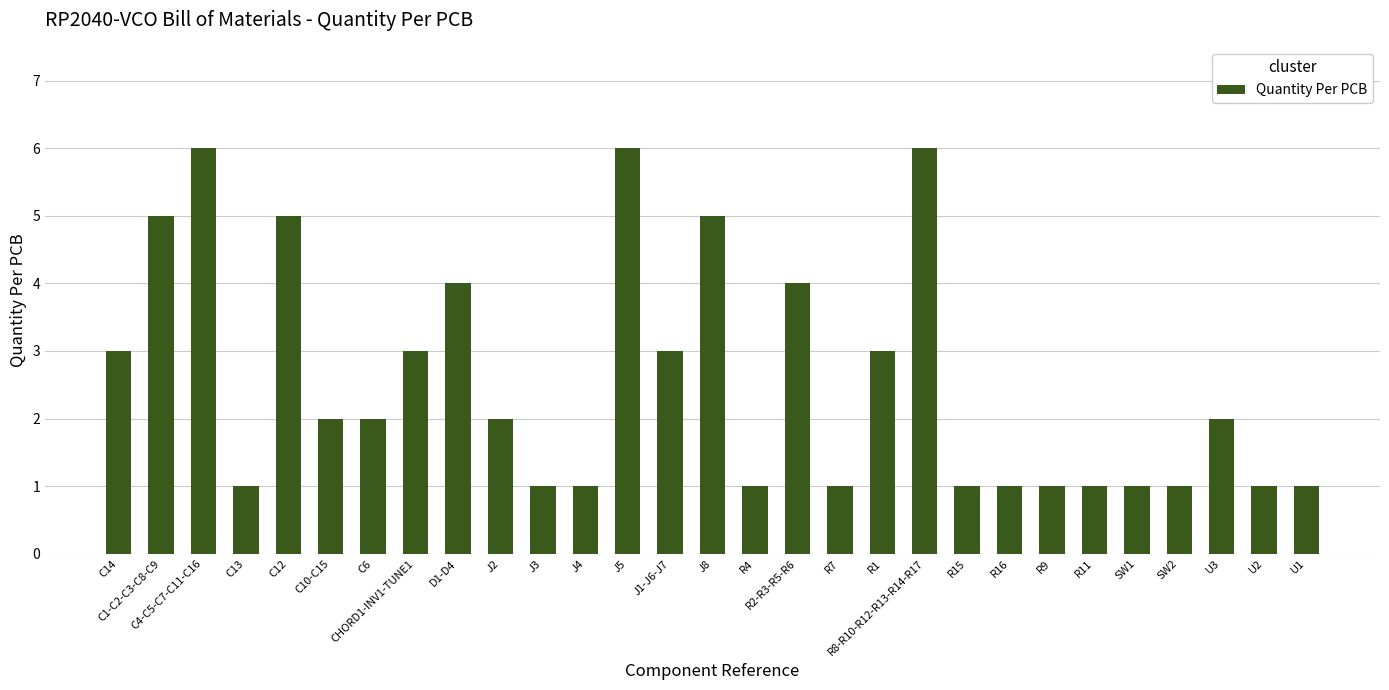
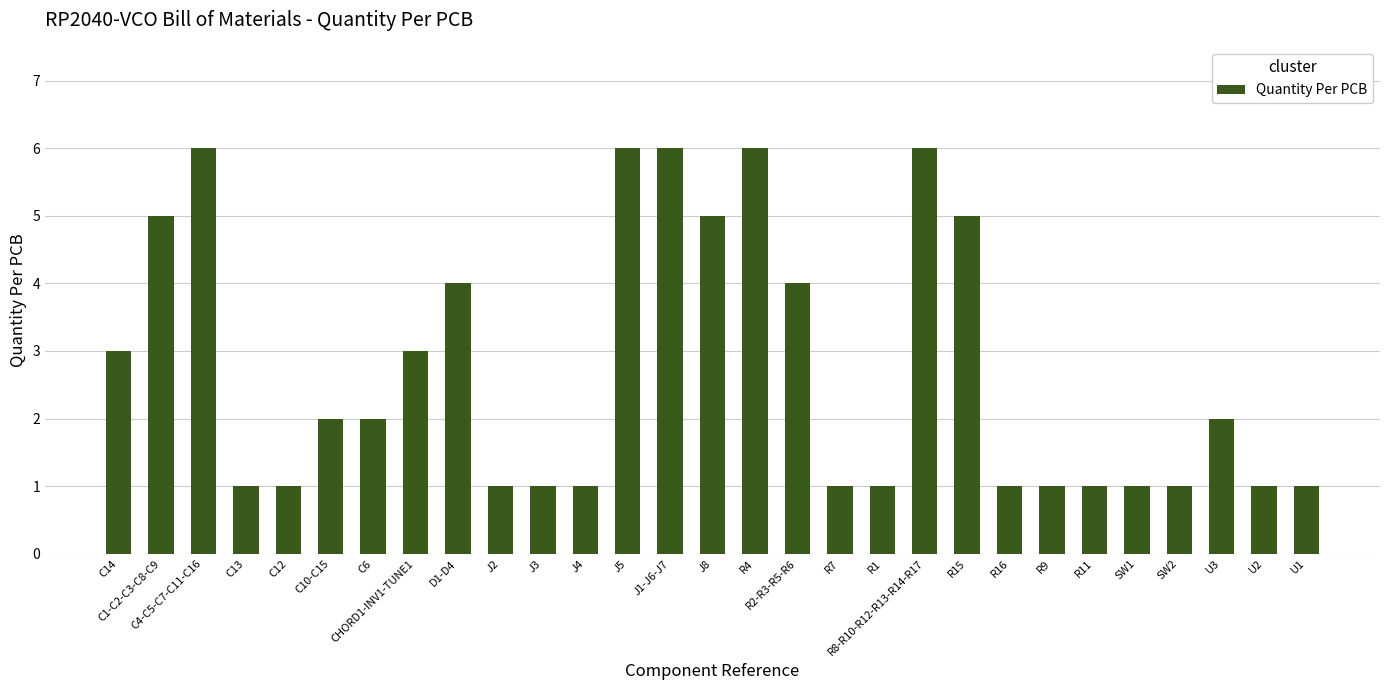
C12: 5 -> 1
J2: 2 -> 1
J1-J6-J7: 3 -> 6
R4: 1 -> 6
R1: 3 -> 1
R15: 1 -> 5
